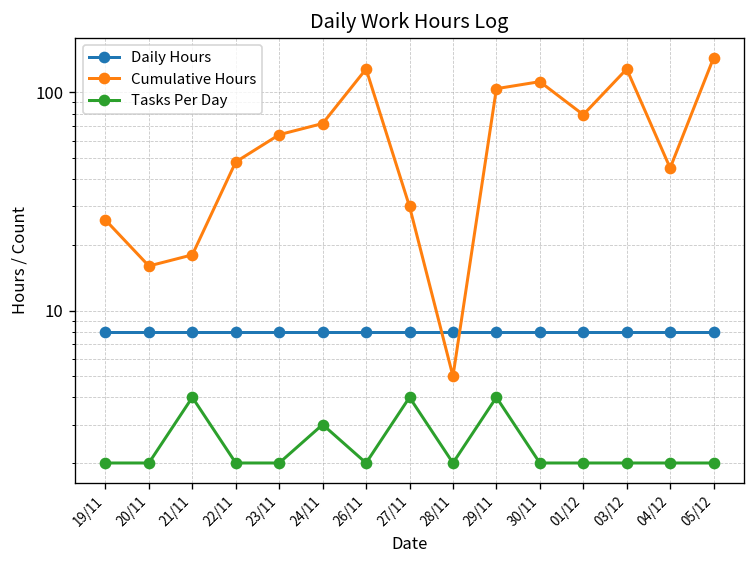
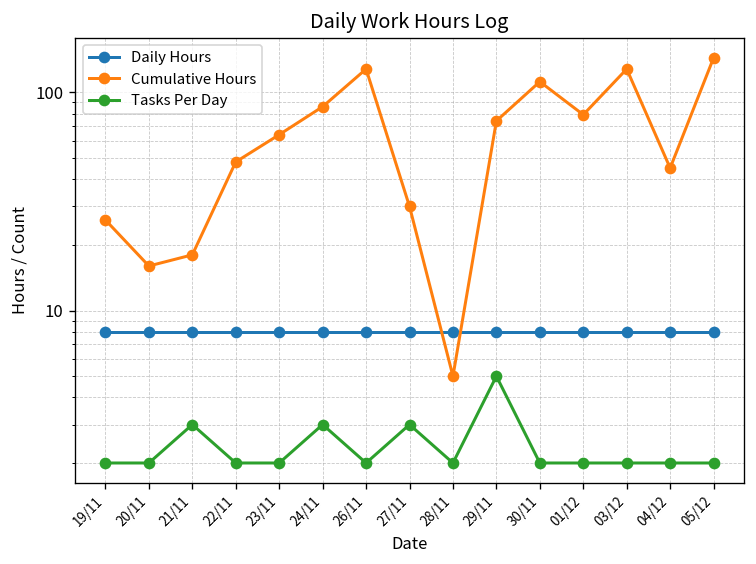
Tasks Per Day, 21/11: 4 -> 3
Cumulative Hours, 24/11: 72 -> 90
Tasks Per Day, 27/11: 4 -> 3
Cumulative Hours, 29/11: 100 -> 74
Tasks Per Day, 29/11: 4 -> 5
